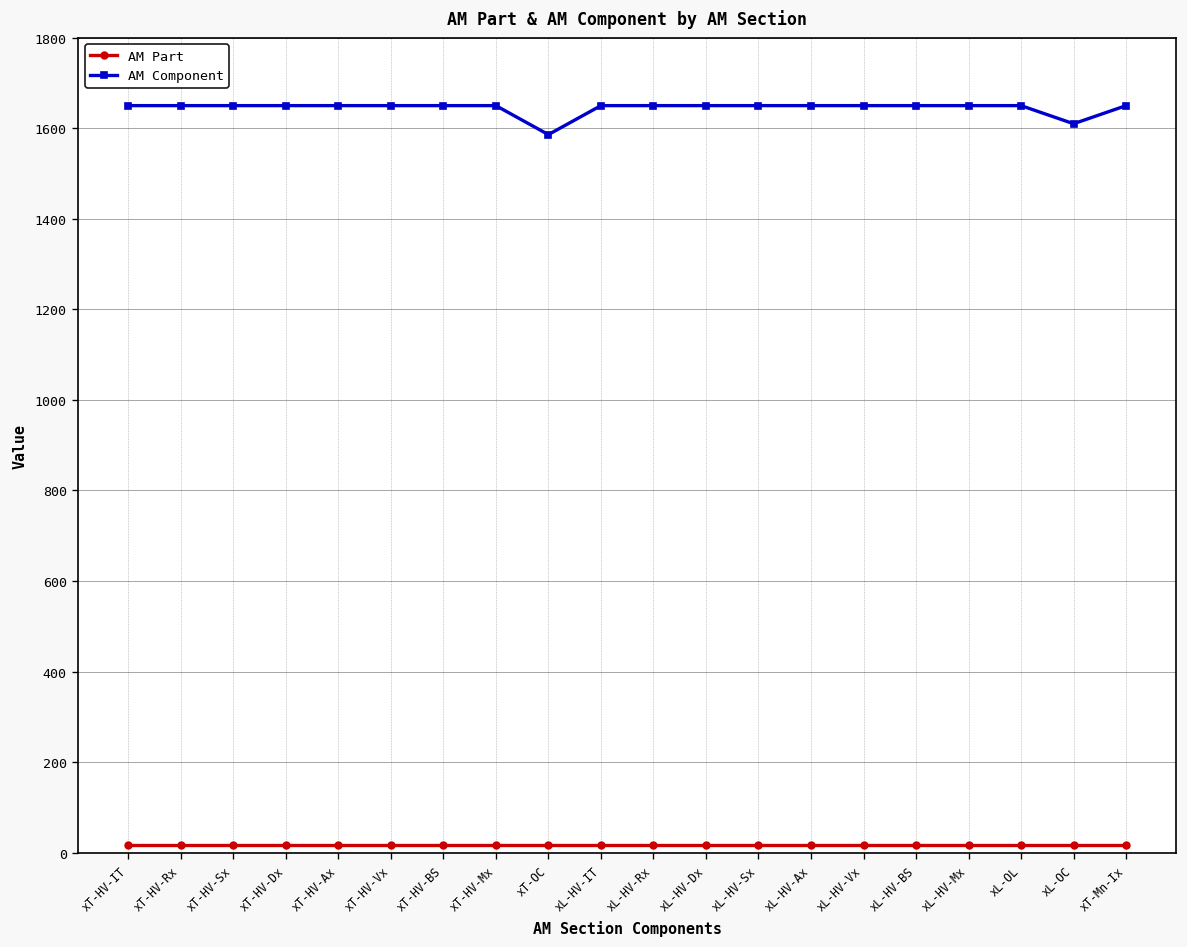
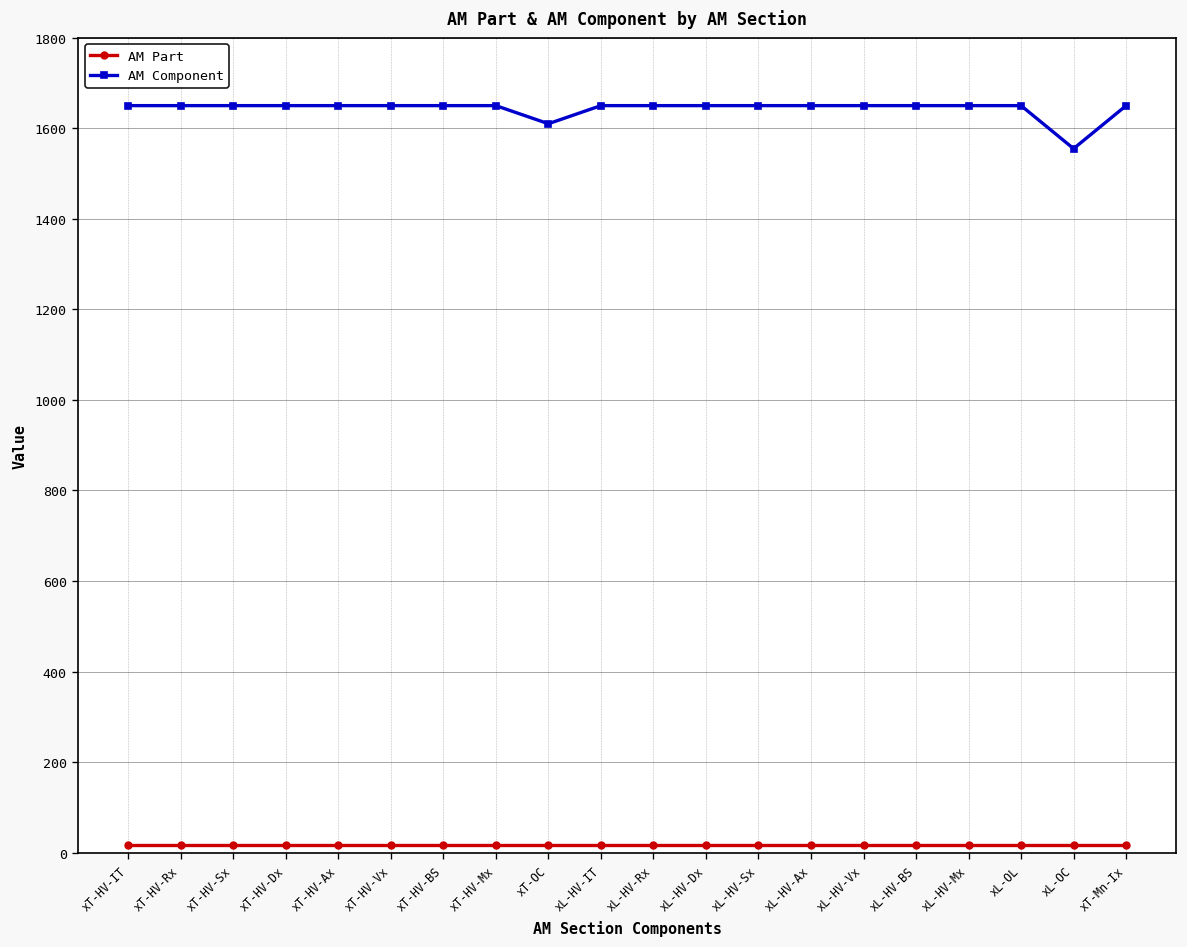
AM Component, xT-OC: 1590 -> 1610
AM Component, xL-OC: 1610 -> 1560
